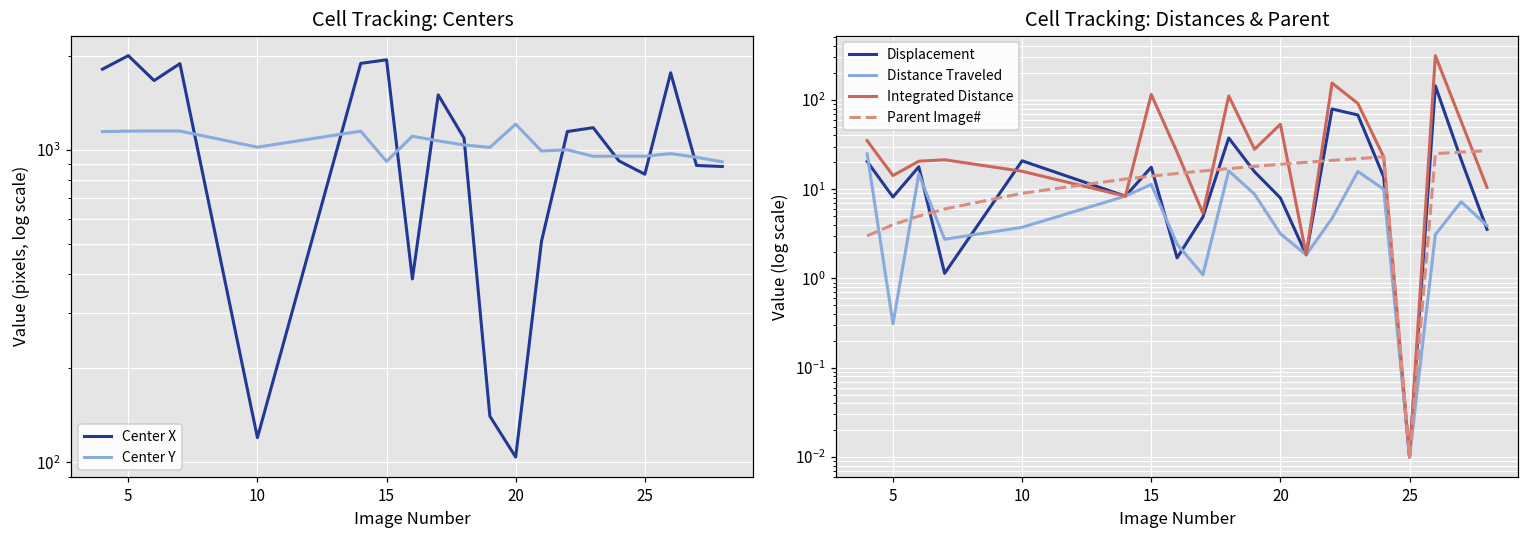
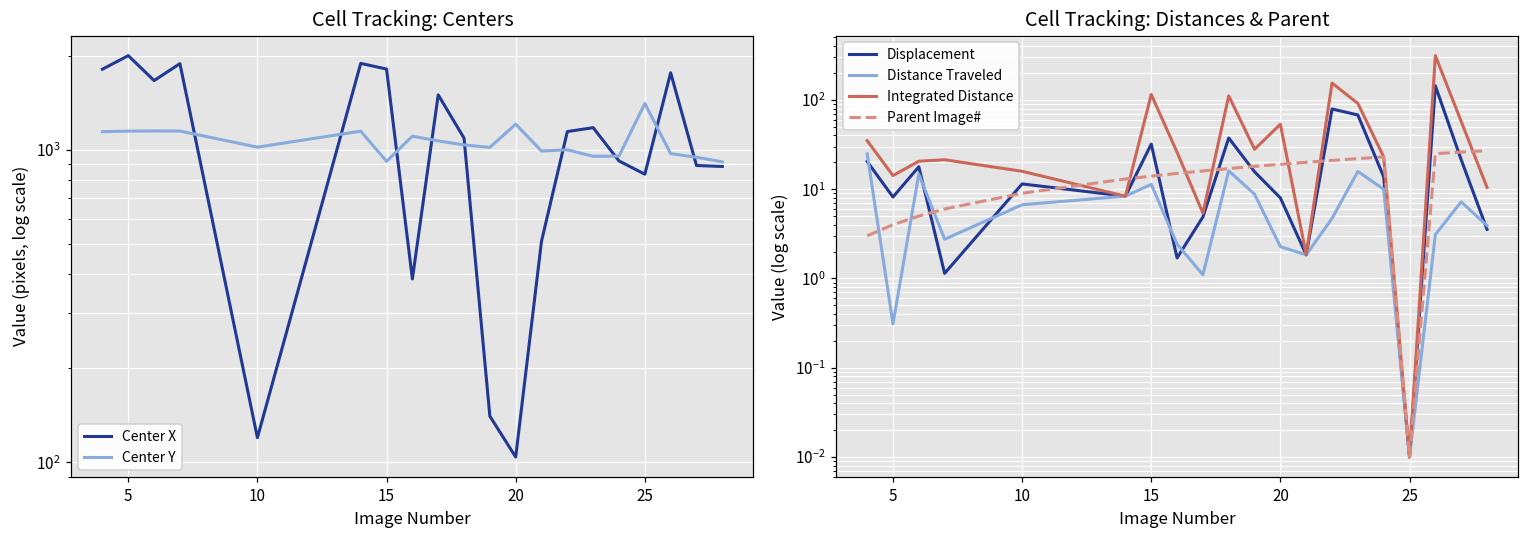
Cell Tracking: Centers, Center X, 15: 1900 -> 1800
Cell Tracking: Centers, Center Y, 25: 960 -> 1400
Cell Tracking: Distances & Parent, Displacement, 10: 21 -> 11
Cell Tracking: Distances & Parent, Distance Traveled, 10: 4 -> 7
Cell Tracking: Distances & Parent, Displacement, 15: 18 -> 32
Cell Tracking: Distances & Parent, Distance Traveled, 20: 3.2 -> 2.3
